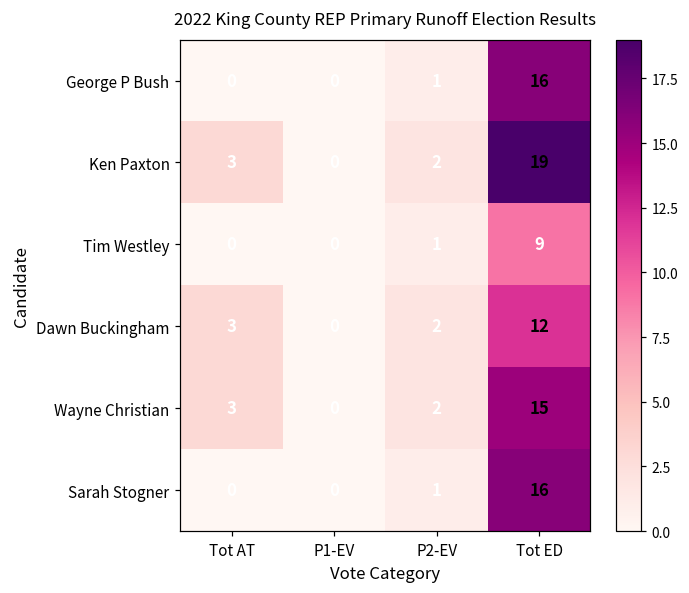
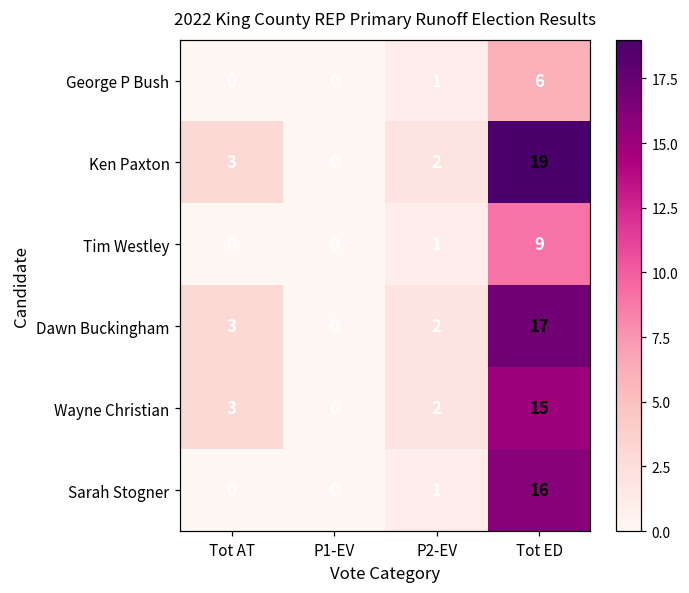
George P Bush, Tot ED: 16 -> 6
Dawn Buckingham, Tot ED: 12 -> 17
